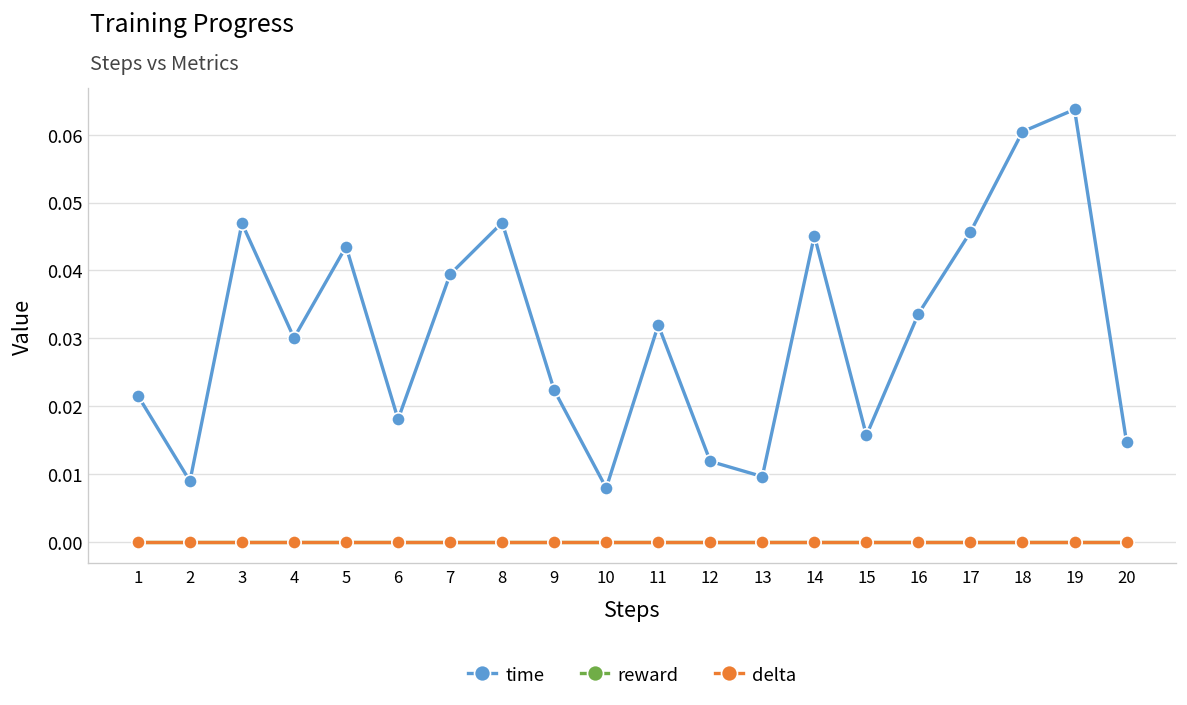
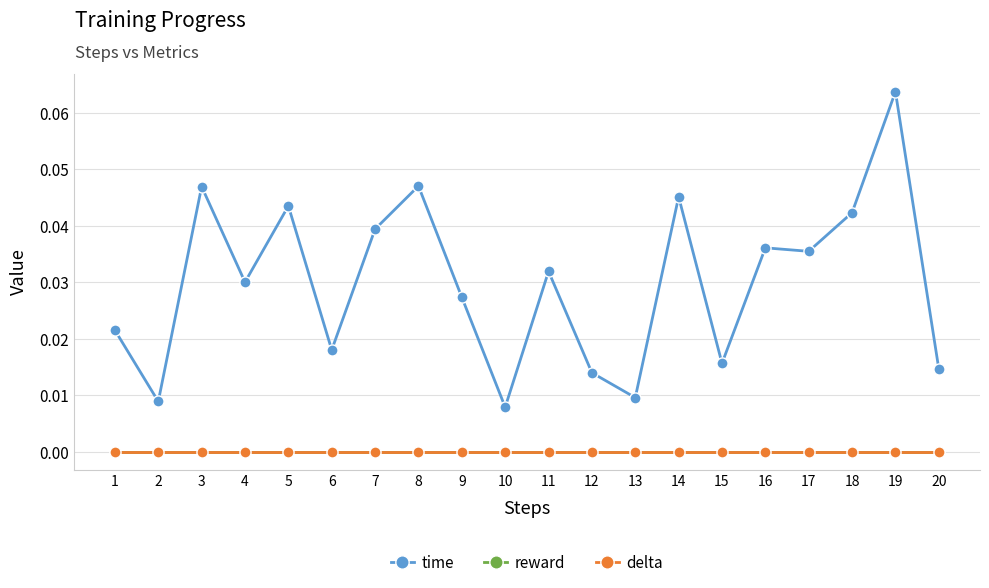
time, 9: 0.022 -> 0.027
time, 12: 0.012 -> 0.014
time, 16: 0.034 -> 0.036
time, 17: 0.046 -> 0.035
time, 18: 0.060 -> 0.042
